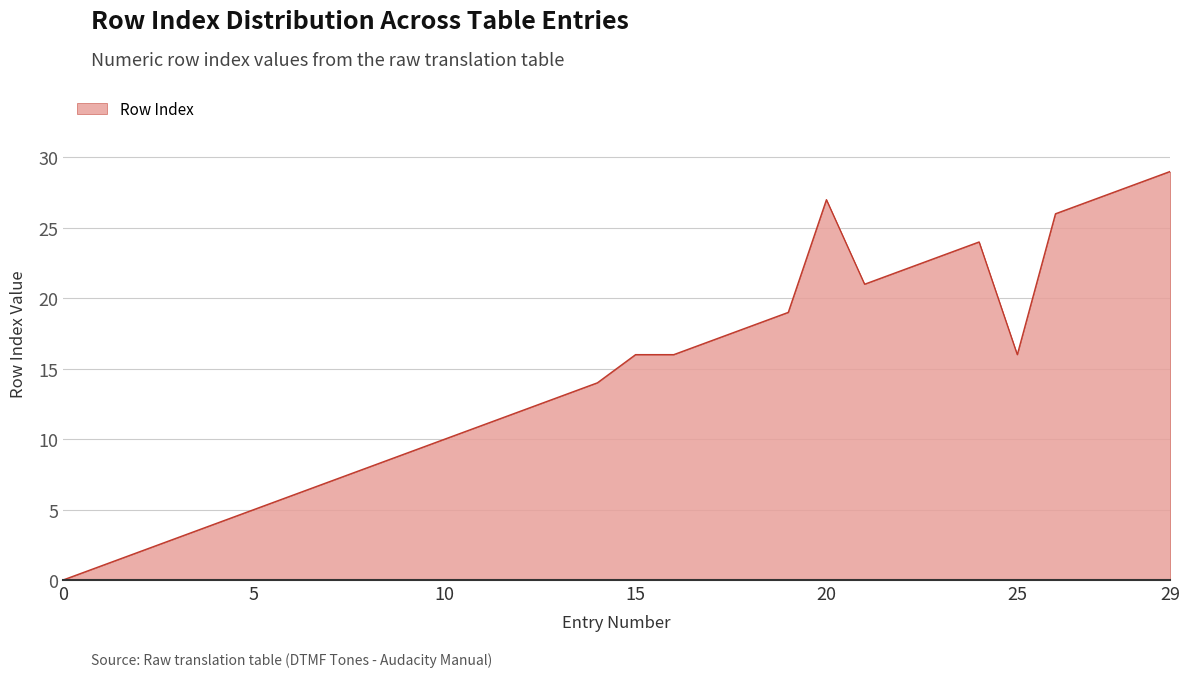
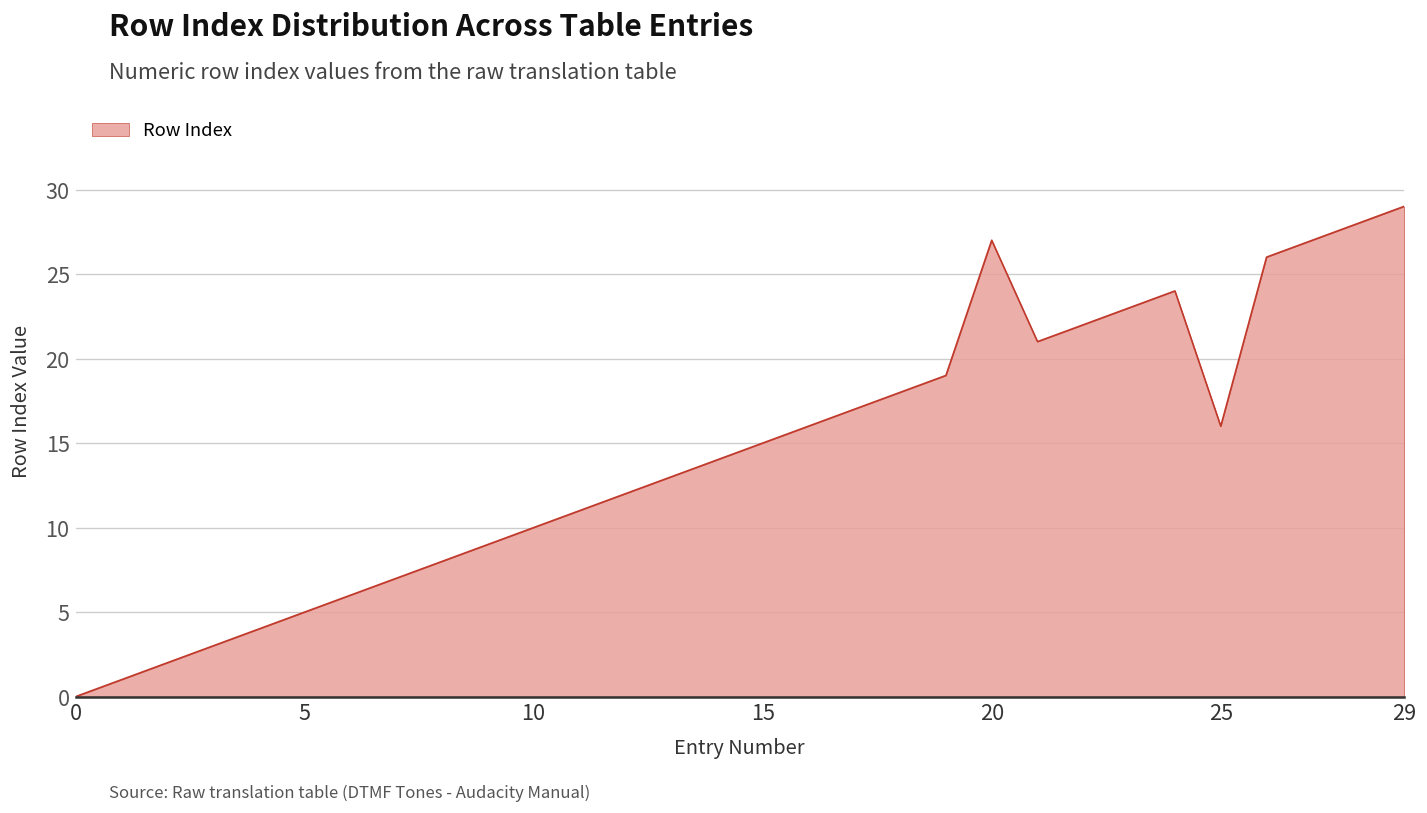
15: 16 -> 15
